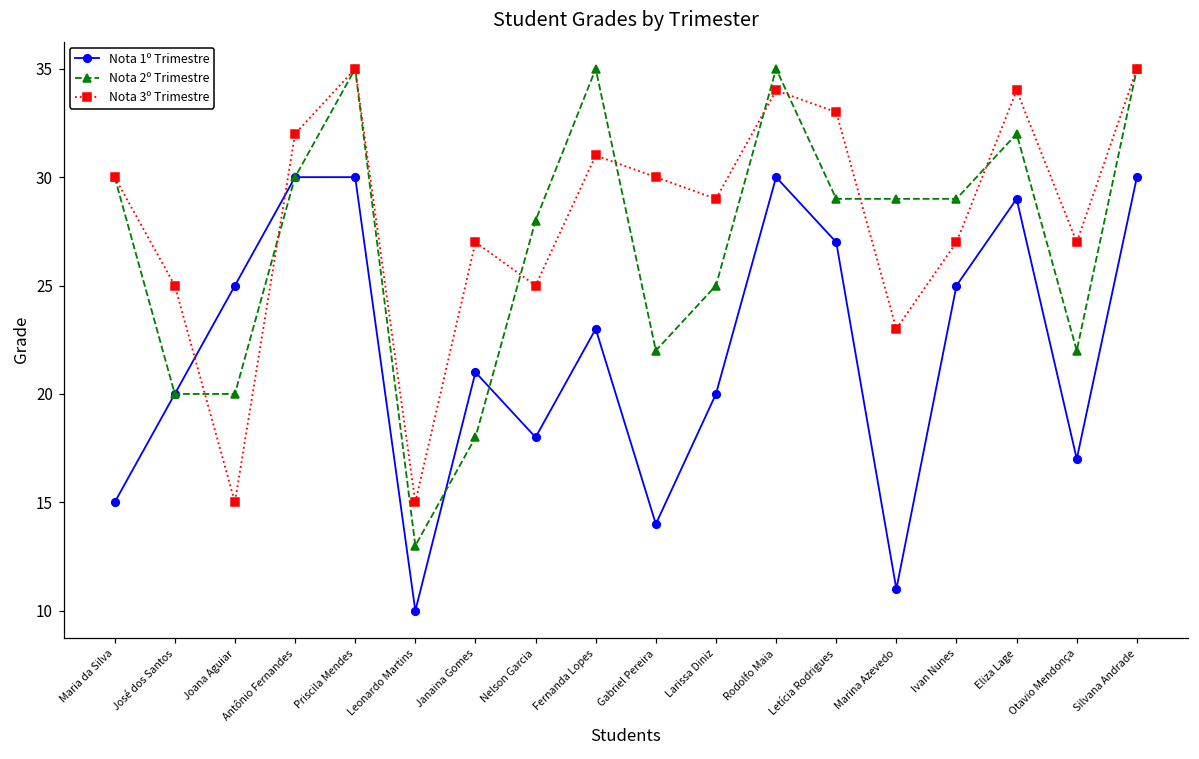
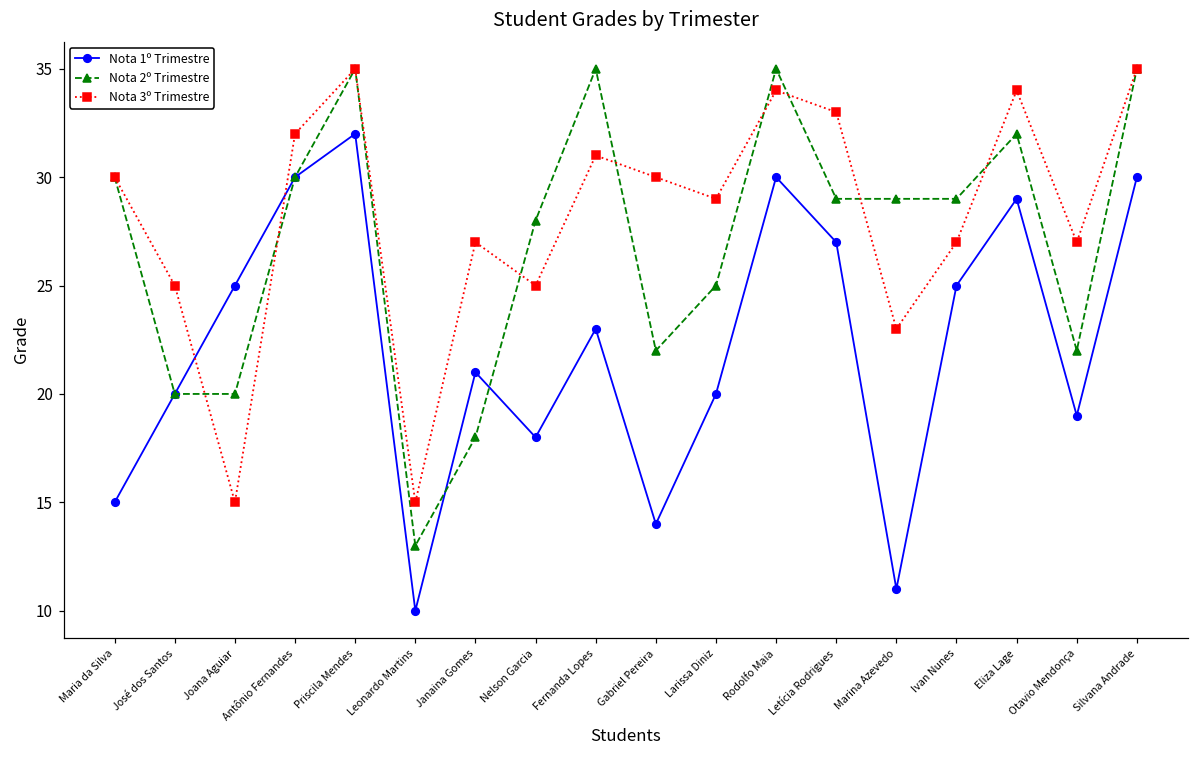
Nota 1º Trimestre, Priscila Mendes: 30 -> 32
Nota 1º Trimestre, Otavio Mendonça: 17 -> 19
